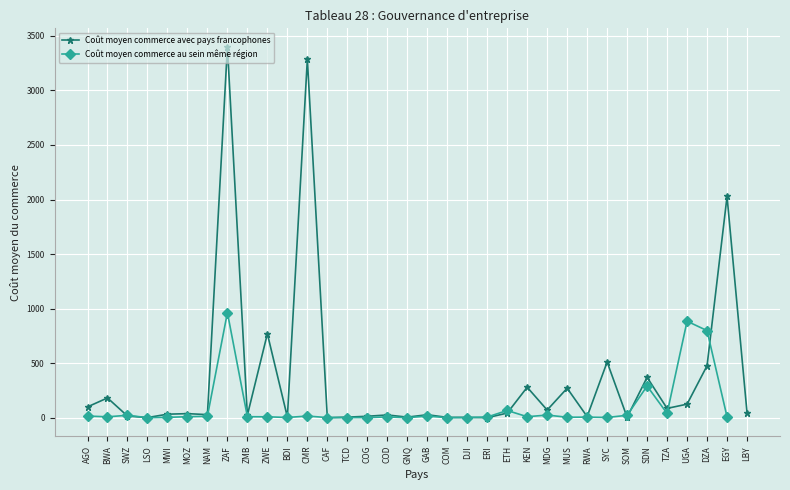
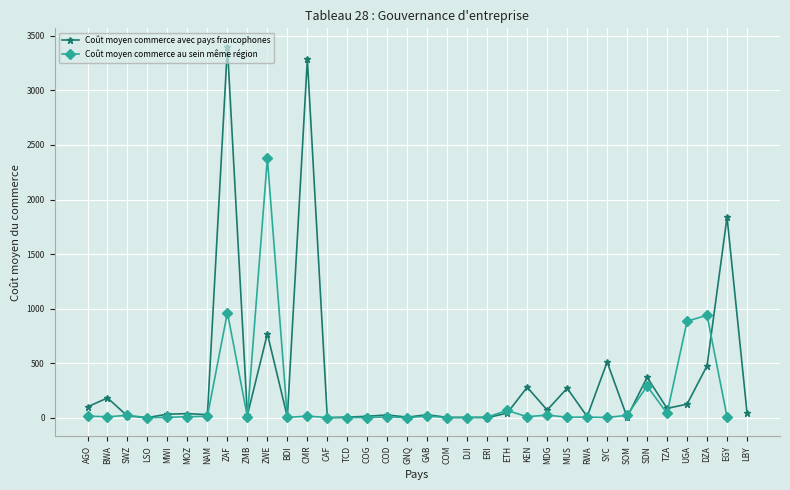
Coût moyen commerce au sein même région, ZWE: 10 -> 2380
Coût moyen commerce au sein même région, DZA: 800 -> 940
Coût moyen commerce avec pays francophones, EGY: 2030 -> 1840
